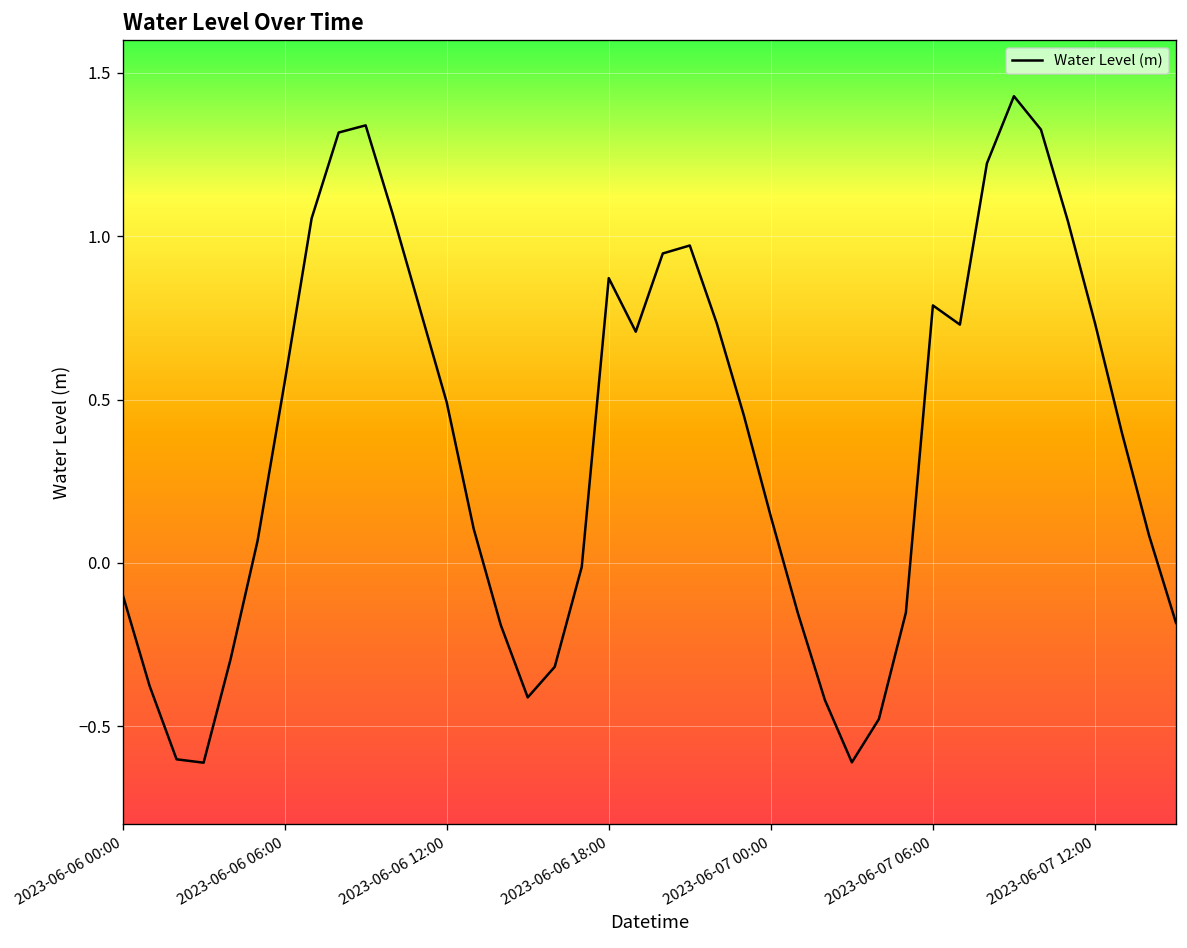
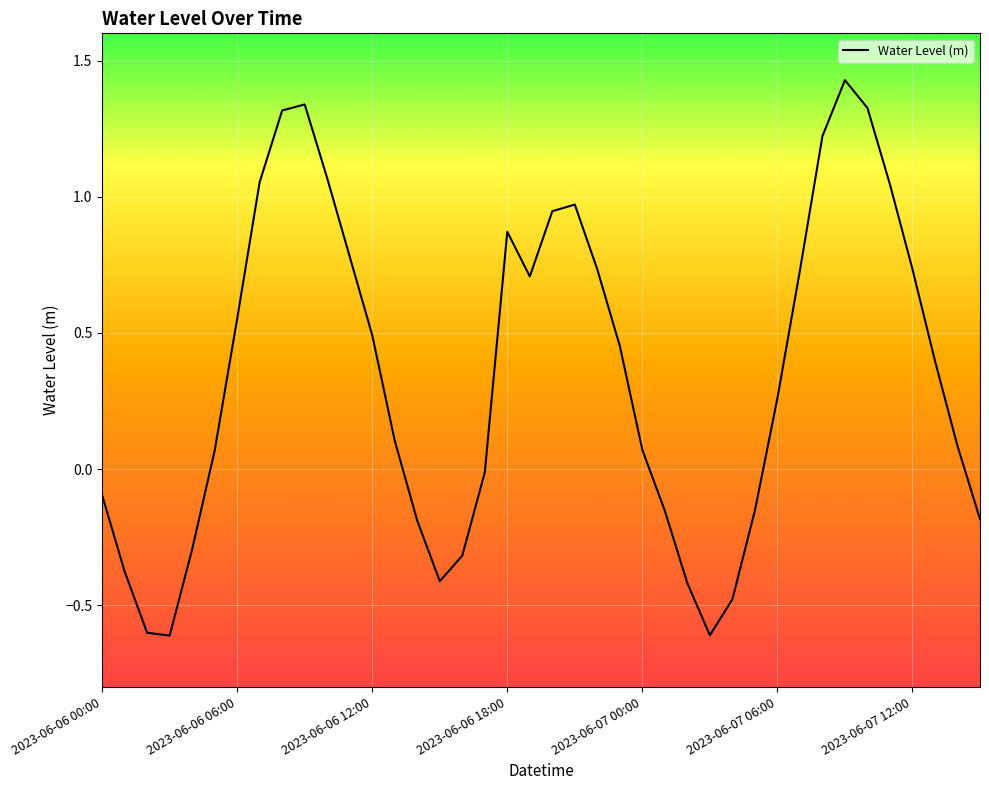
2023-06-07 00:00: 0.14 -> 0.07
2023-06-07 06:00: 0.79 -> 0.26
